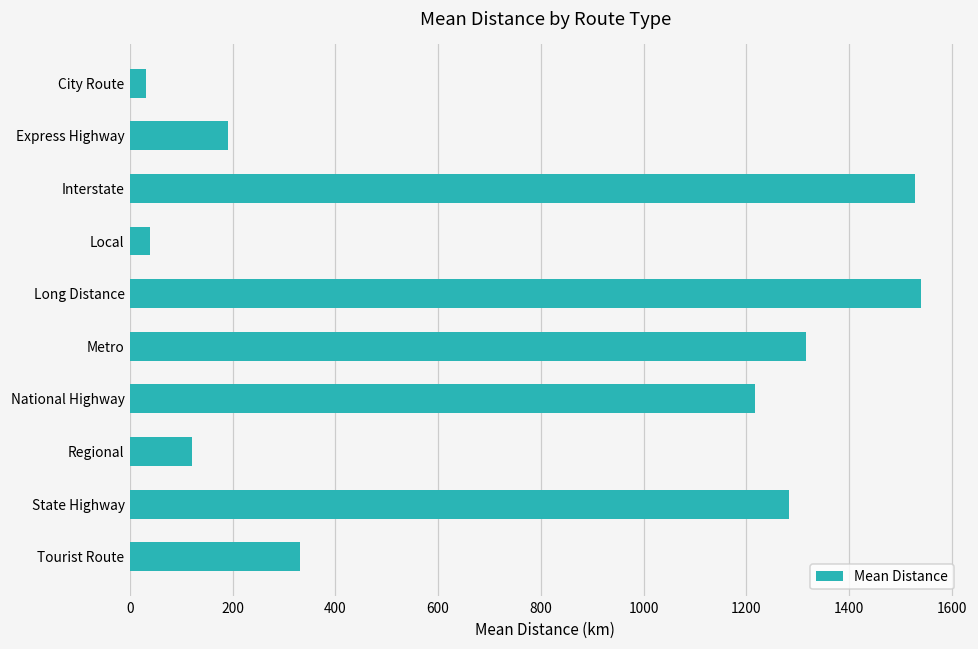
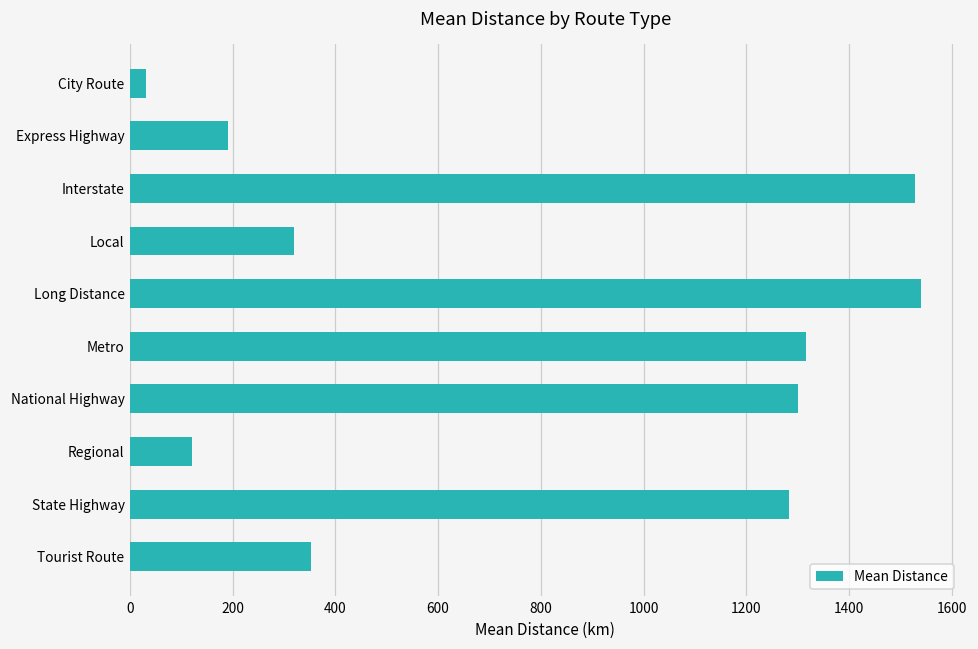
Local: 40 -> 320
National Highway: 1220 -> 1300
Tourist Route: 330 -> 350
